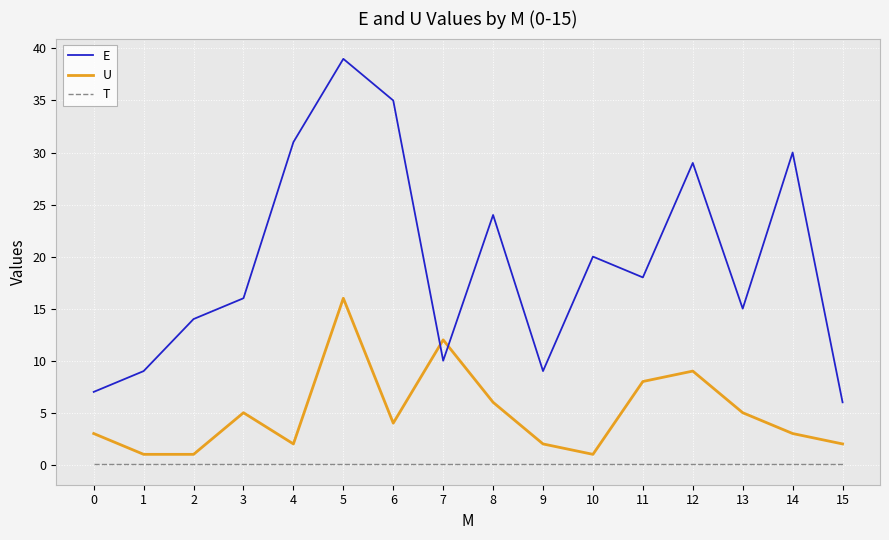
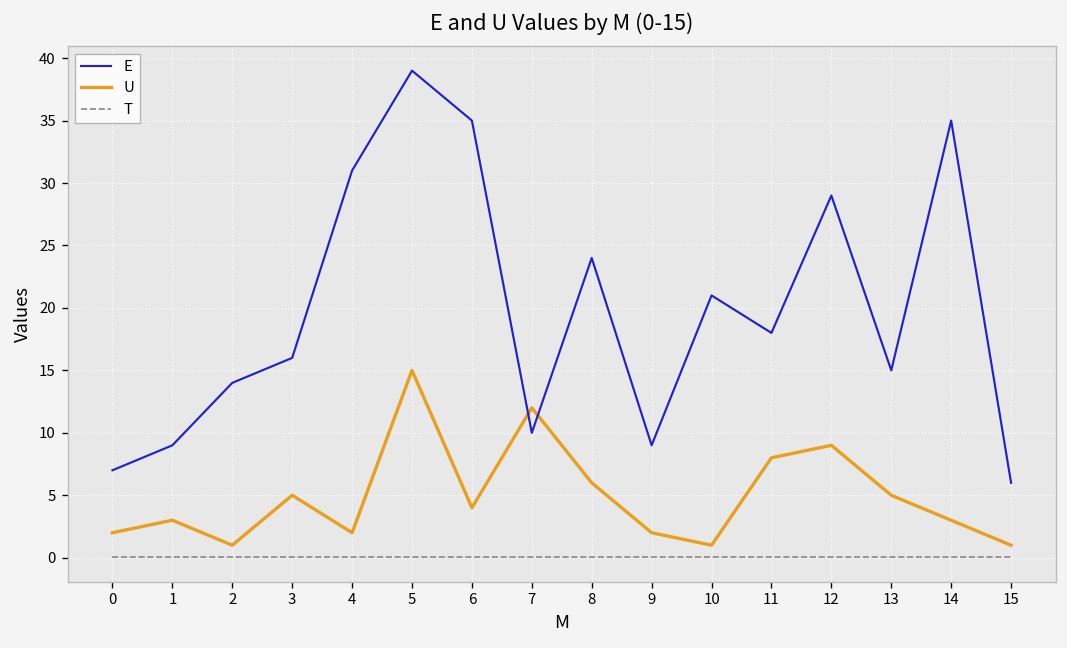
U, 0: 3 -> 2
U, 1: 1 -> 3
U, 5: 16 -> 15
E, 10: 20 -> 21
E, 14: 30 -> 35
U, 15: 2 -> 1
